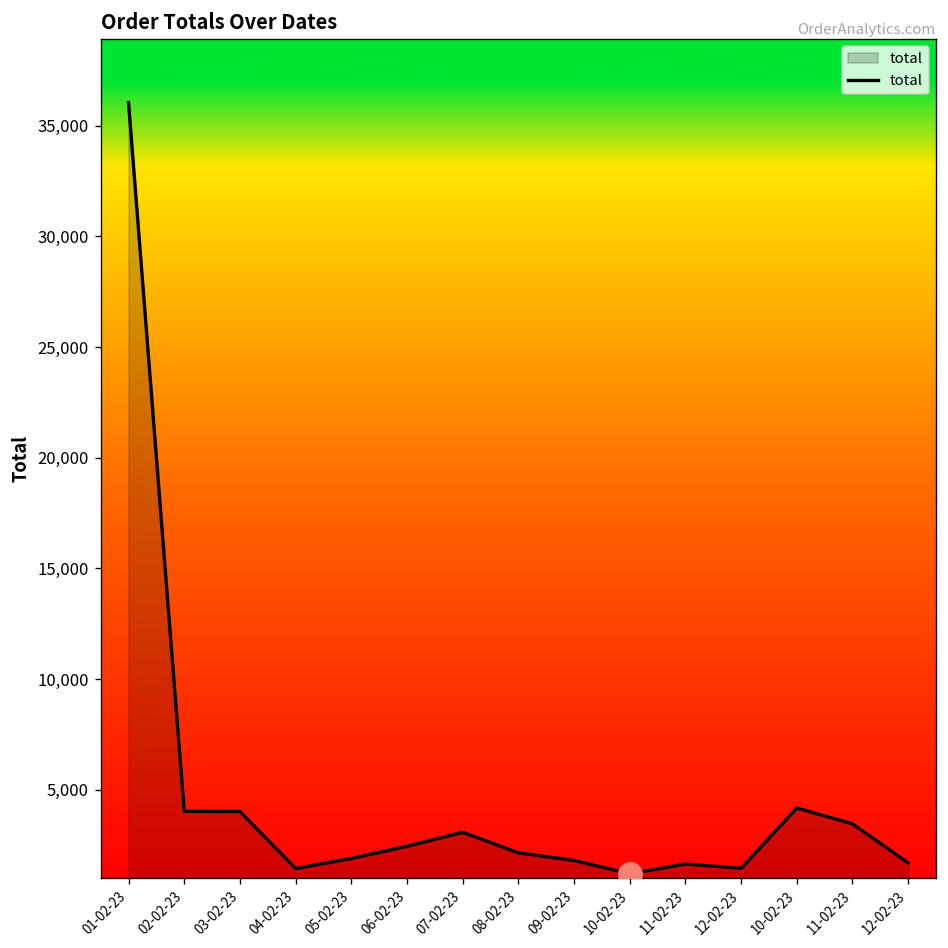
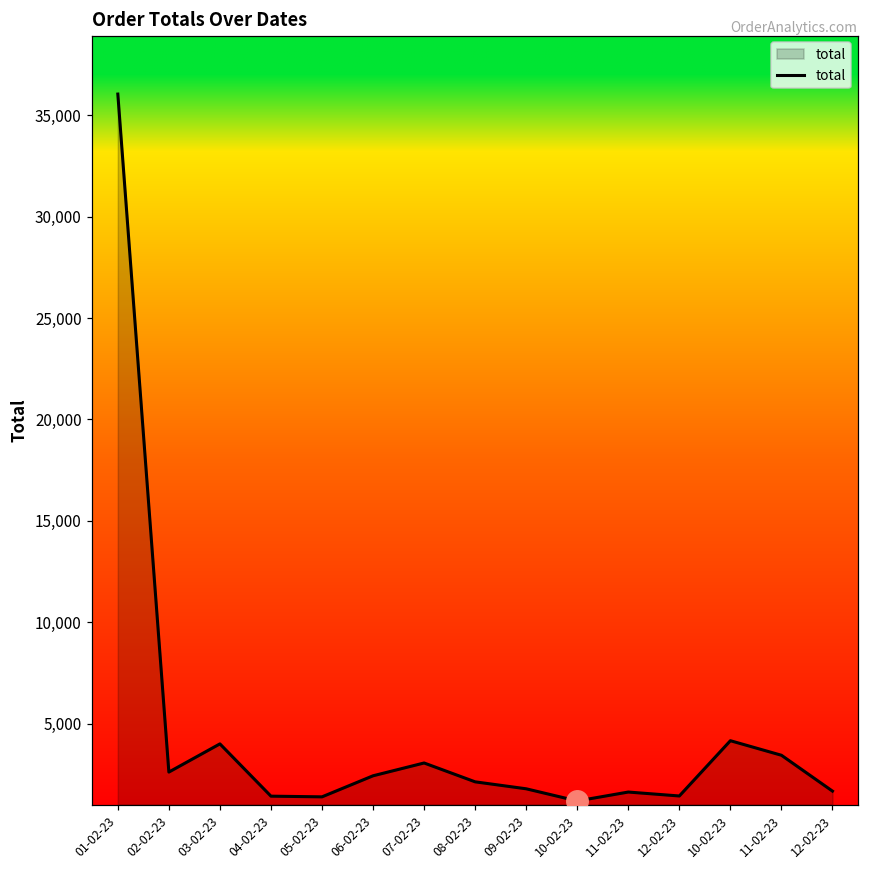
total, 02-02-23: 4,000 -> 2,600
total, 05-02-23: 1,900 -> 1,400
